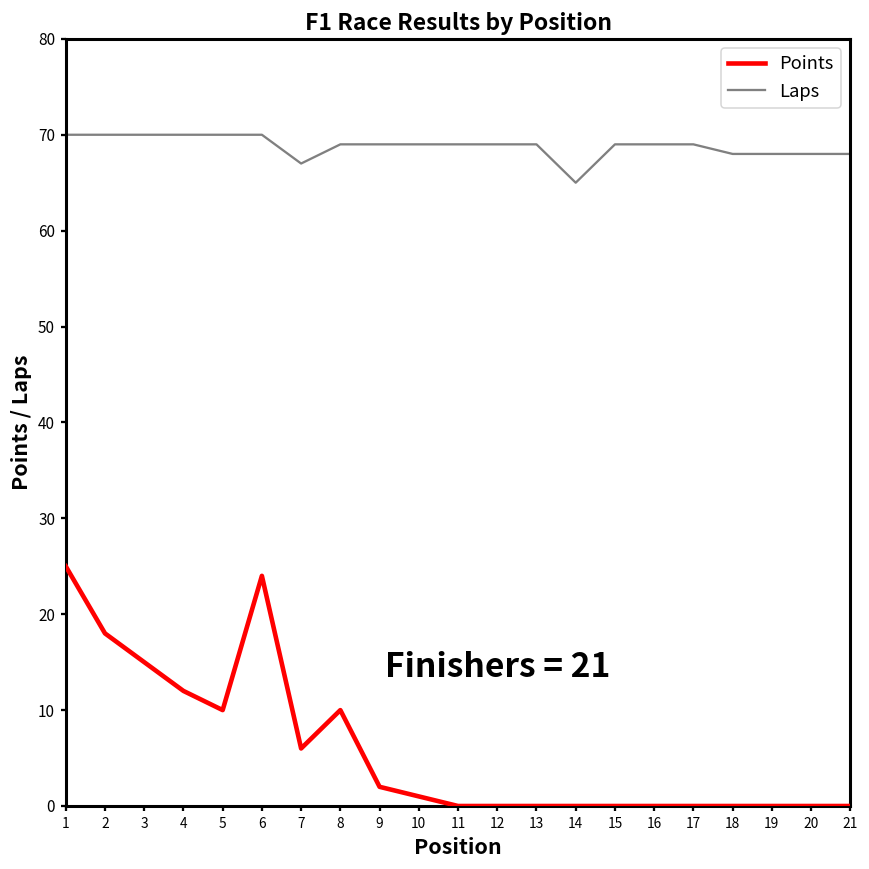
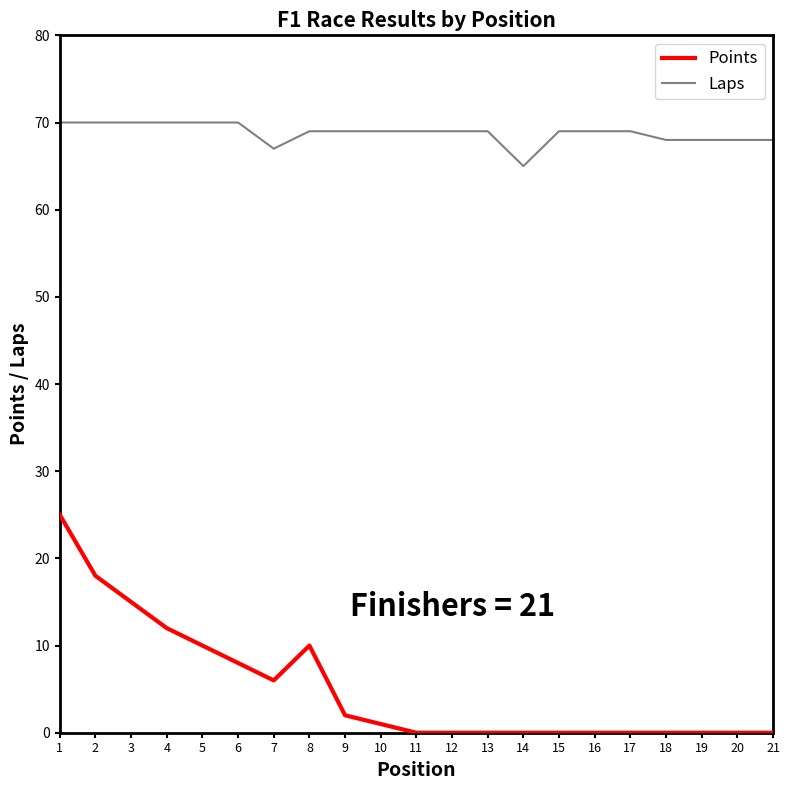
Points, 6: 24 -> 8
